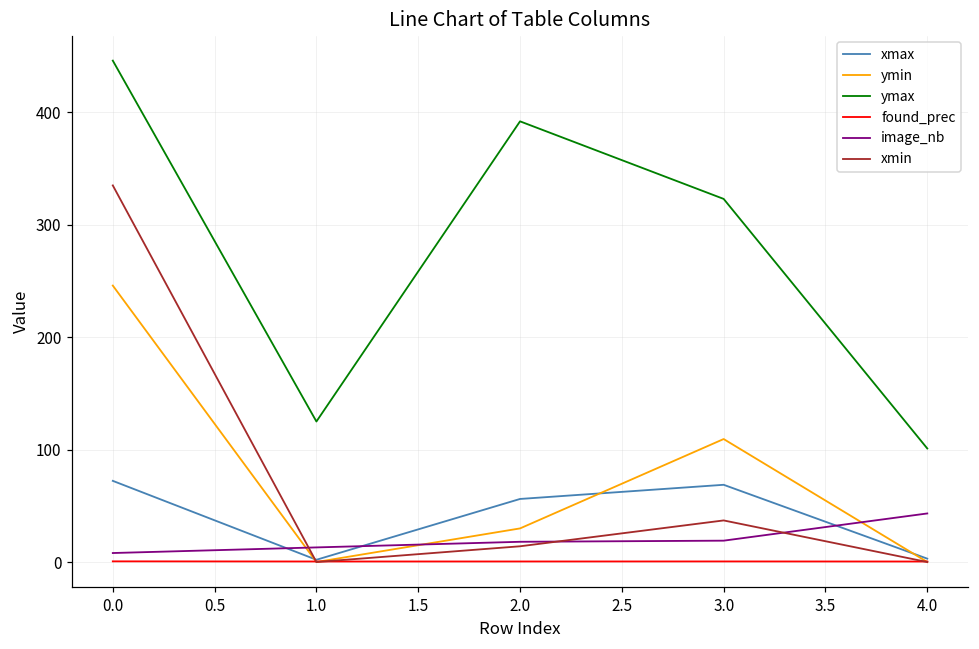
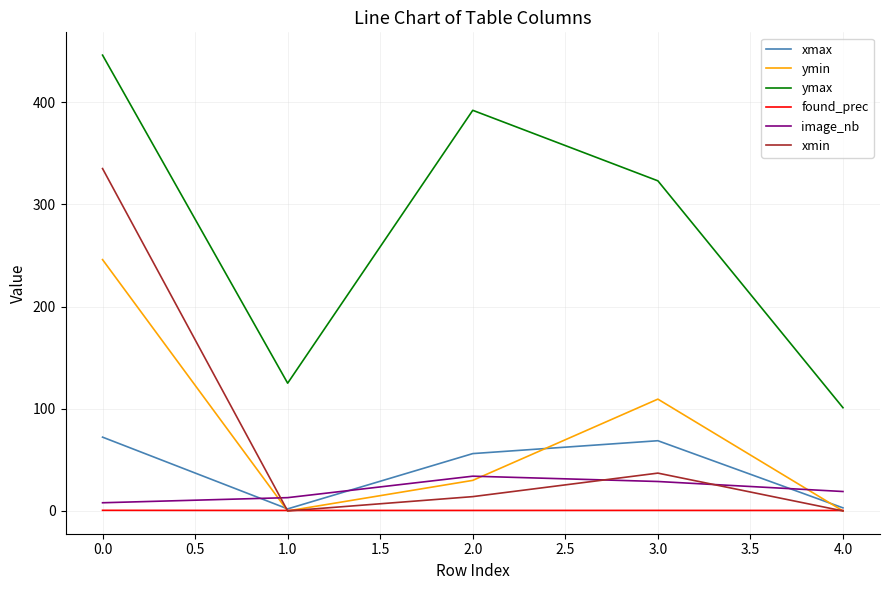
image_nb, 2.0: 18 -> 34
image_nb, 3.0: 19 -> 29
image_nb, 4.0: 43 -> 19
